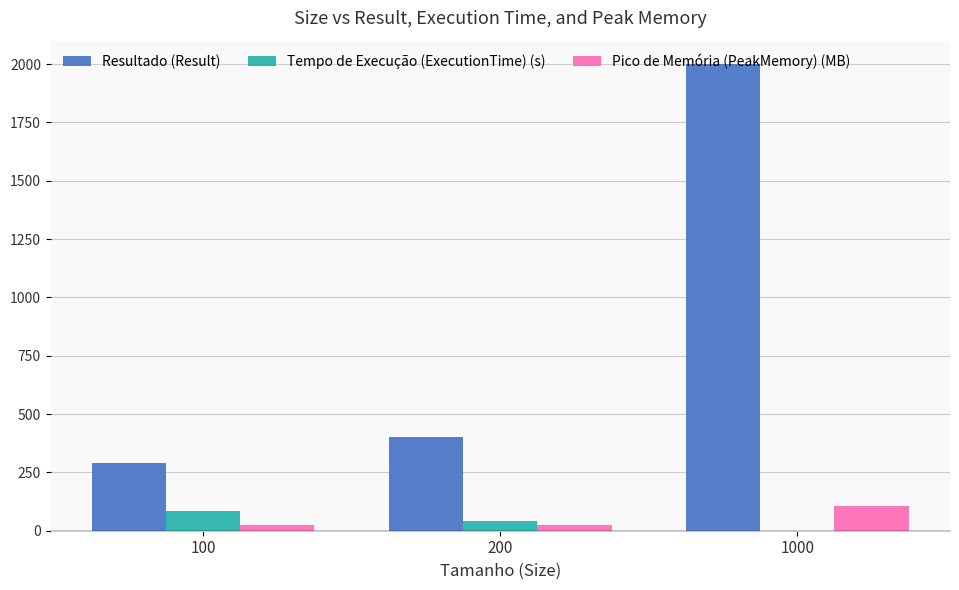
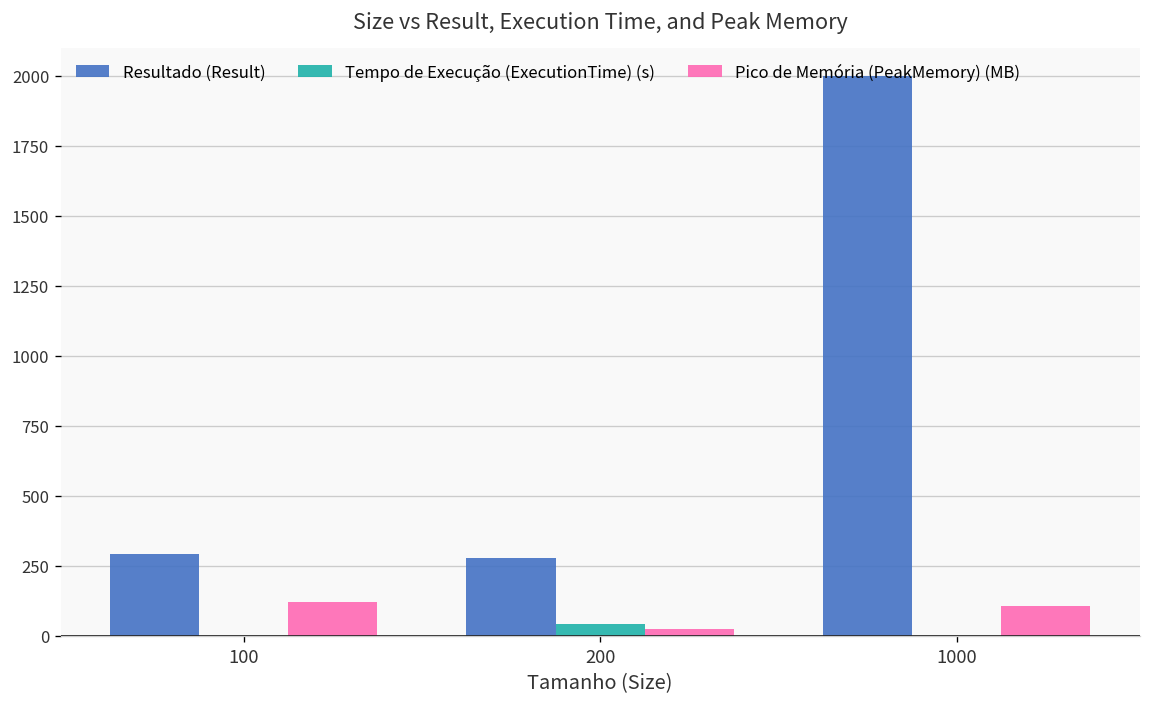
Tempo de Execução (ExecutionTime) (s), 100: 80 -> 0
Pico de Memória (PeakMemory) (MB), 100: 20 -> 120
Resultado (Result), 200: 400 -> 280
